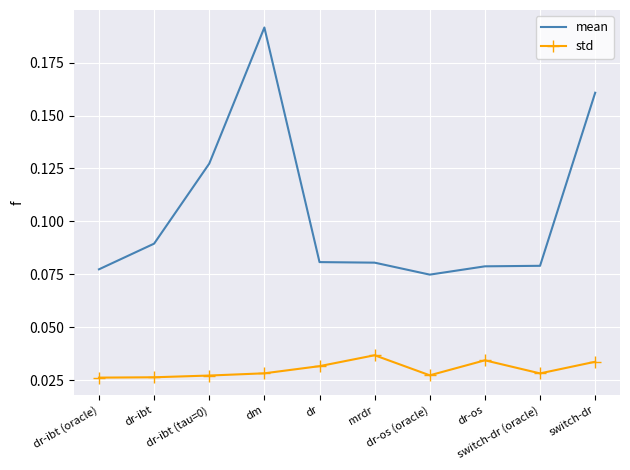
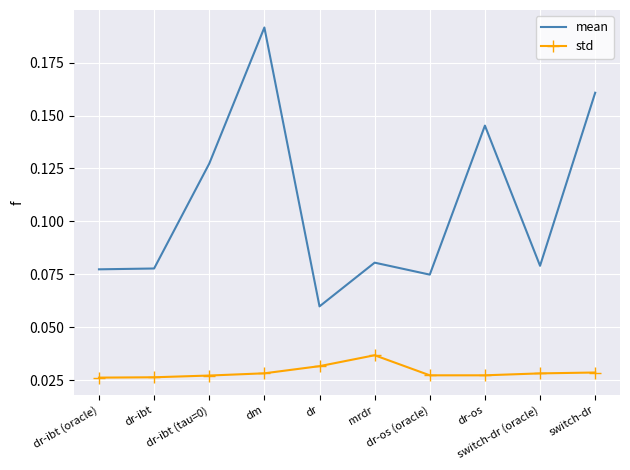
mean, dr-ibt: 0.089 -> 0.078
mean, dr: 0.081 -> 0.060
mean, dr-os: 0.079 -> 0.145
std, dr-os: 0.034 -> 0.027
std, switch-dr: 0.034 -> 0.029
